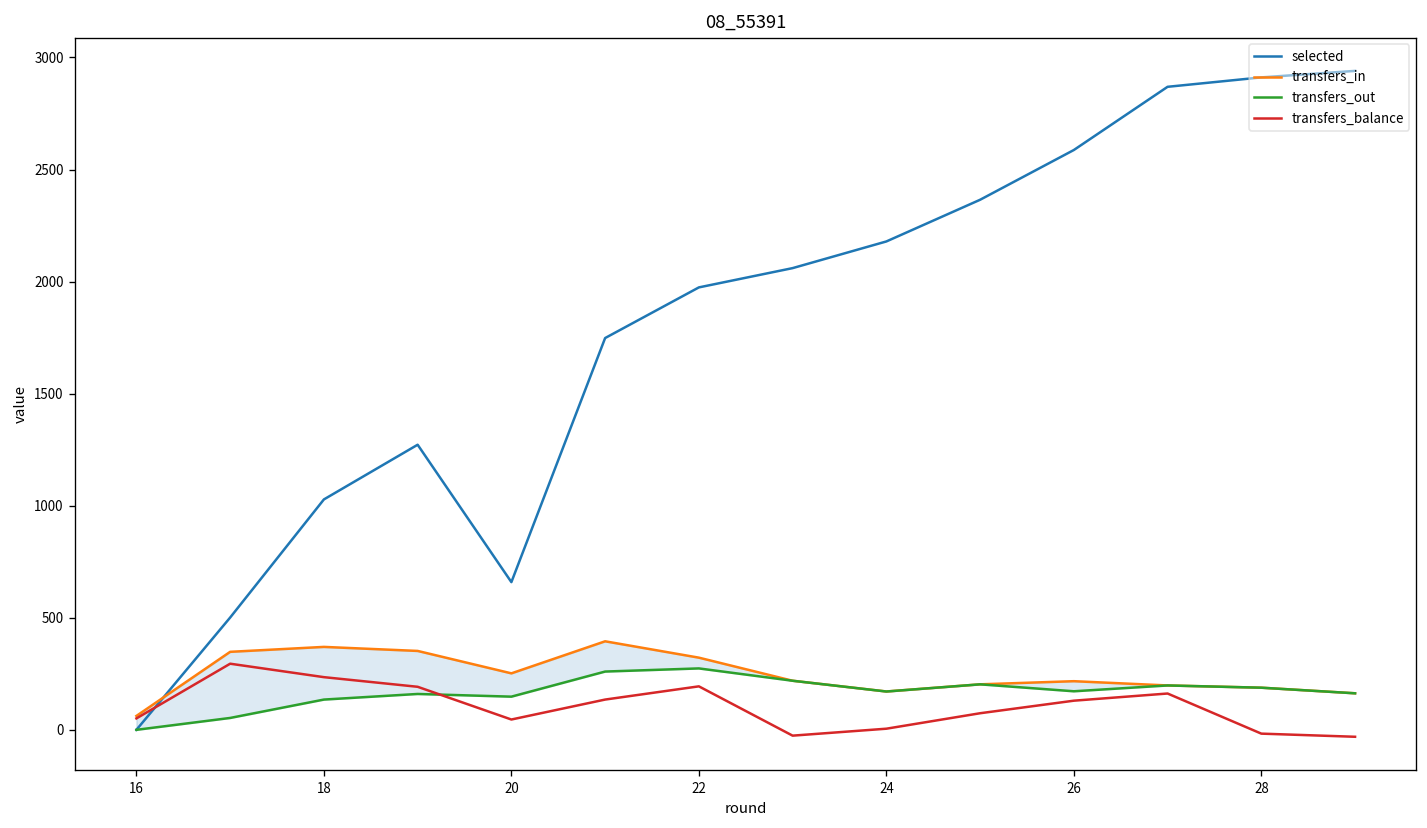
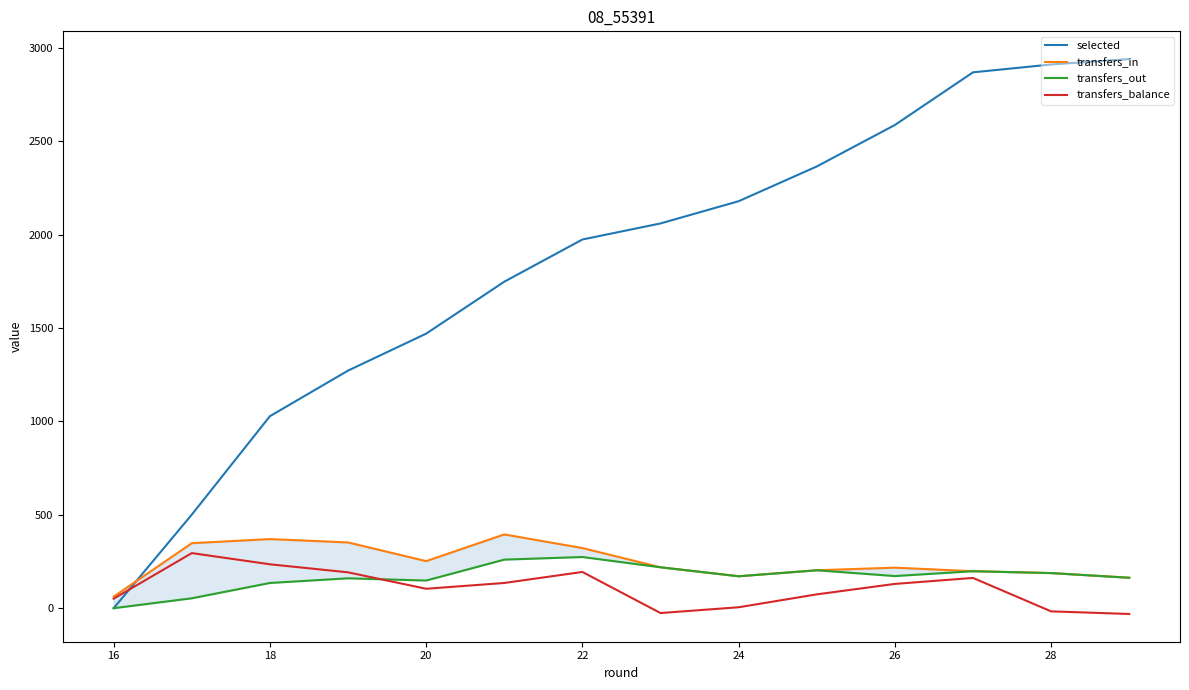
selected, 20: 660 -> 1470
transfers_balance, 20: 50 -> 100
